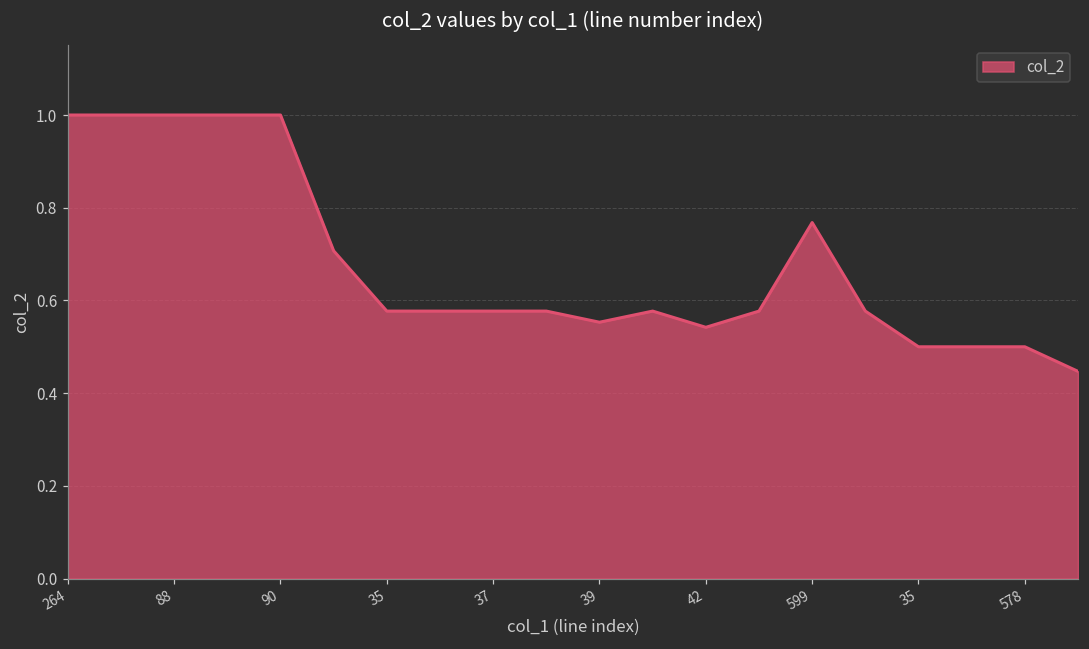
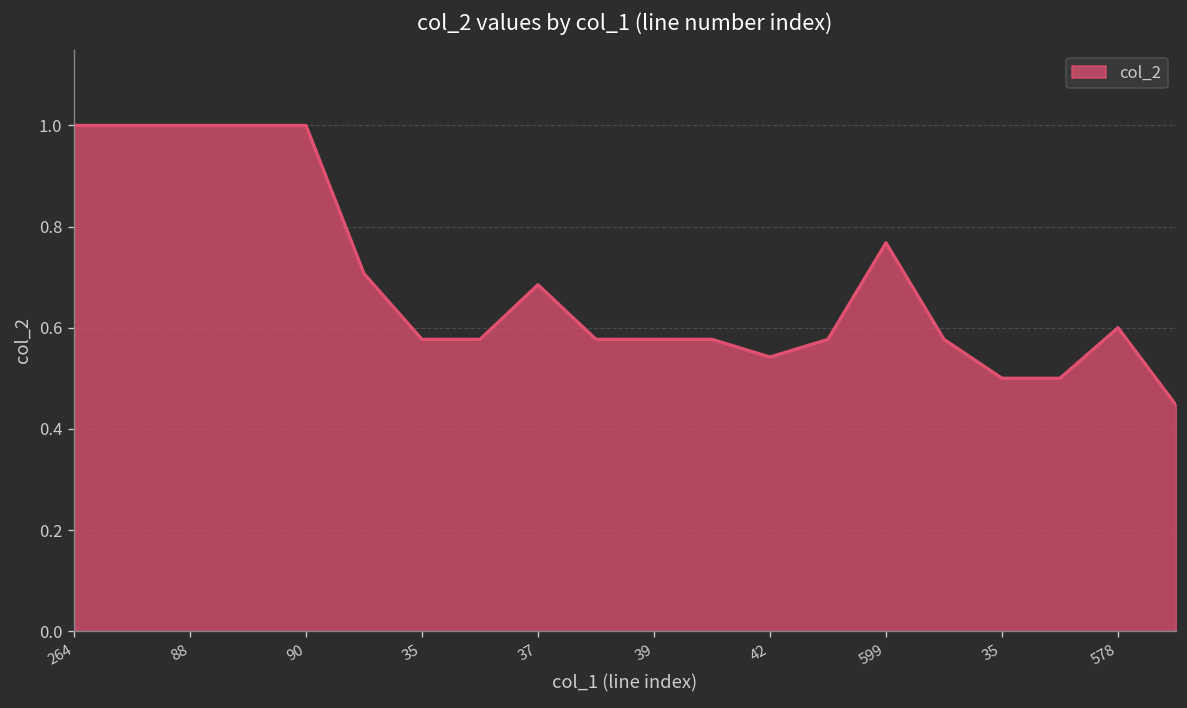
37: 0.58 -> 0.69
39: 0.55 -> 0.58
578: 0.5 -> 0.6
